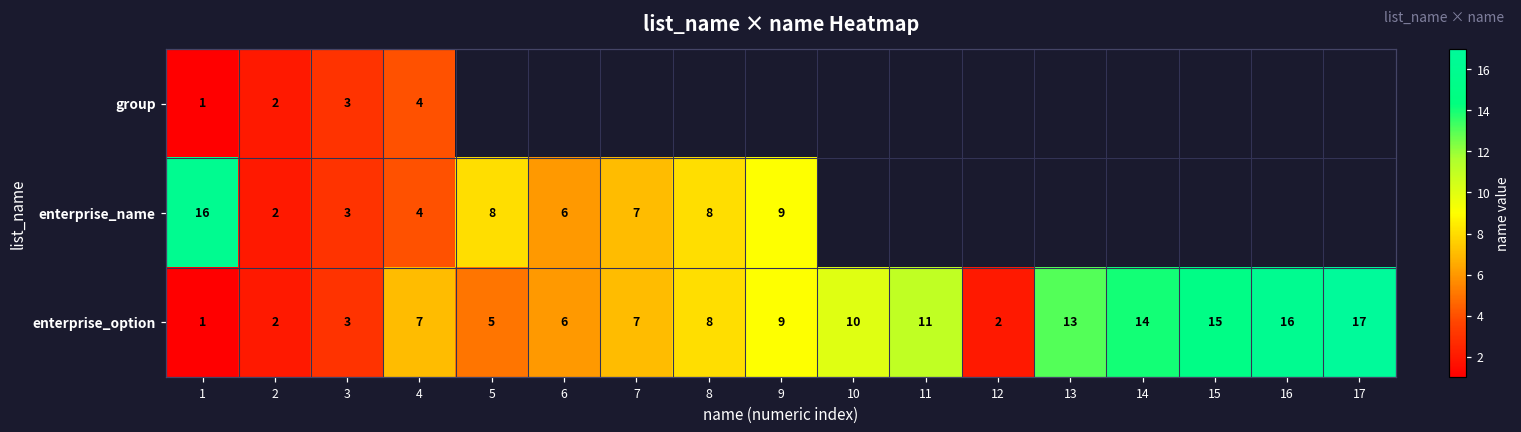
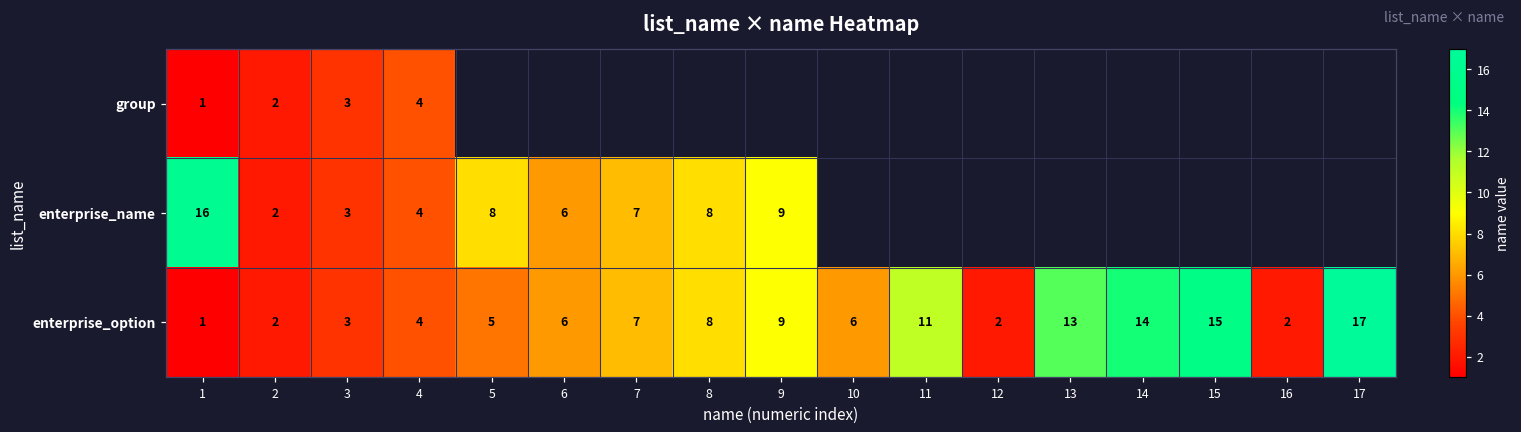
enterprise_option, 4: 7 -> 4
enterprise_option, 10: 10 -> 6
enterprise_option, 16: 16 -> 2
